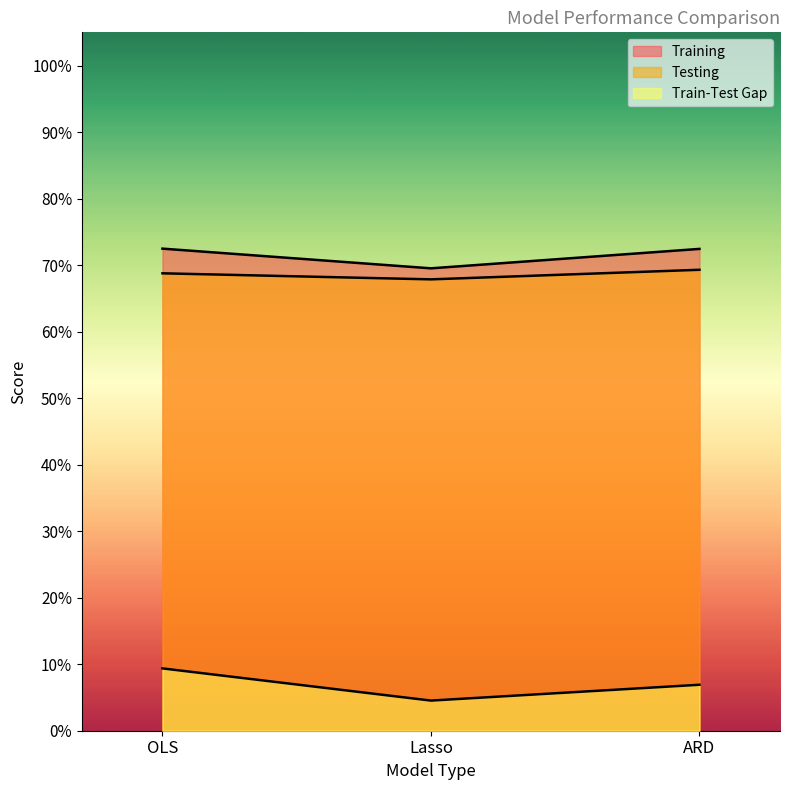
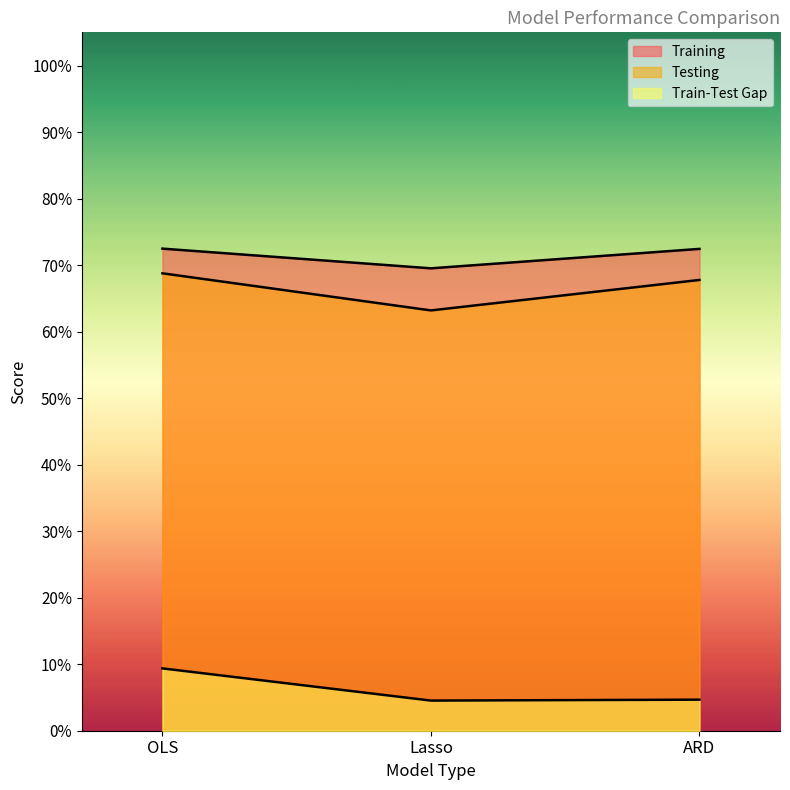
Testing, Lasso: 68% -> 63%
Testing, ARD: 69% -> 68%
Train-Test Gap, ARD: 7% -> 5%
